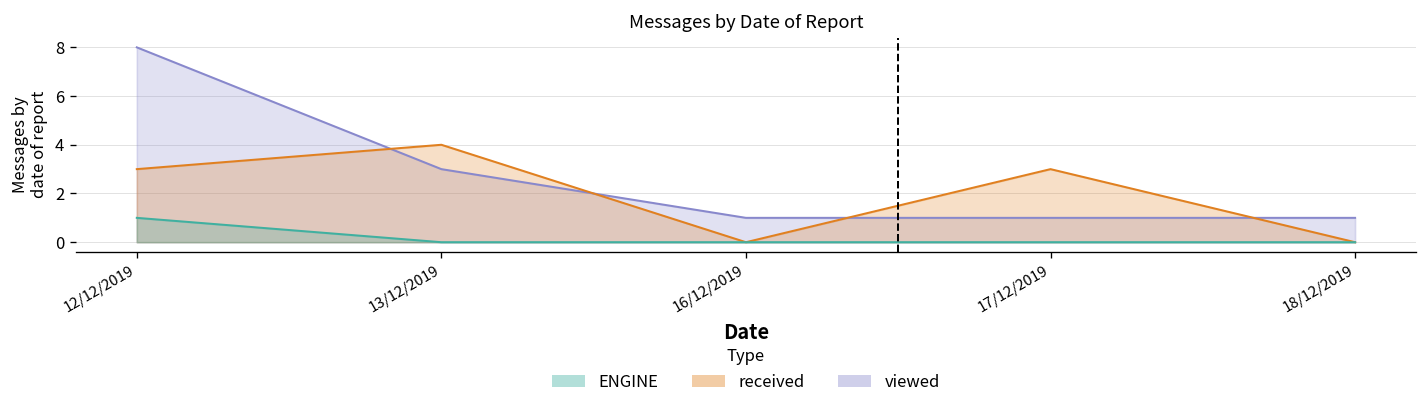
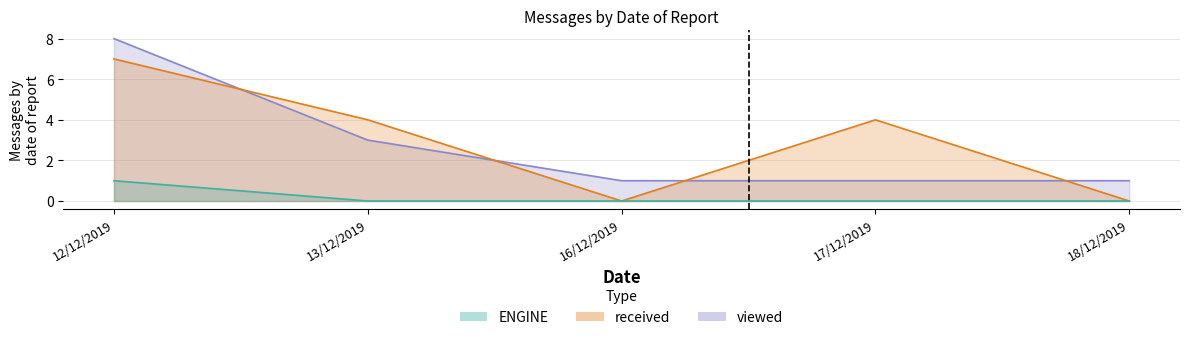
received, 12/12/2019: 3 -> 7
received, 17/12/2019: 3 -> 4
